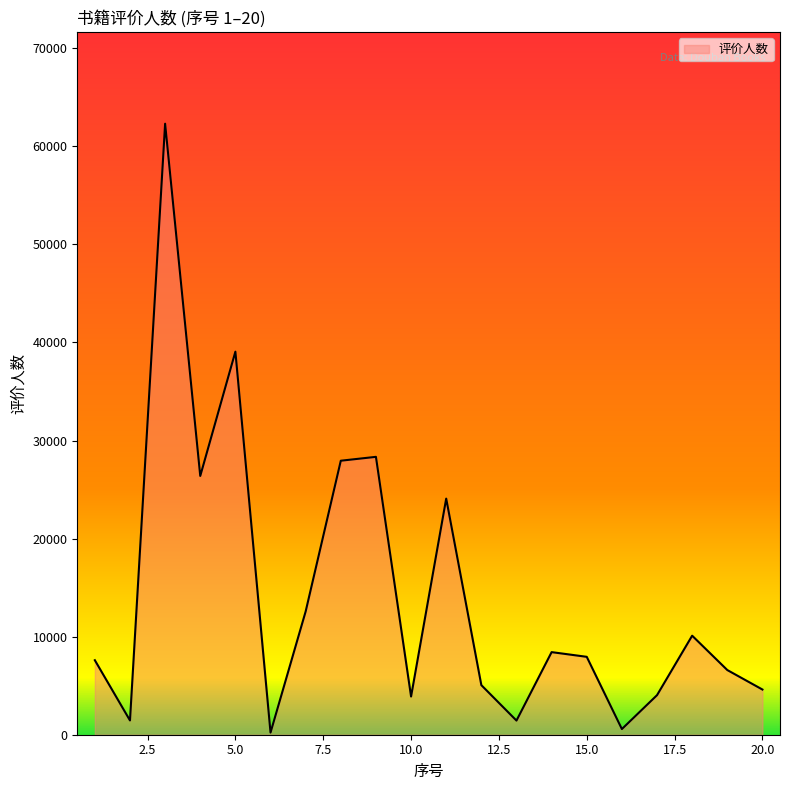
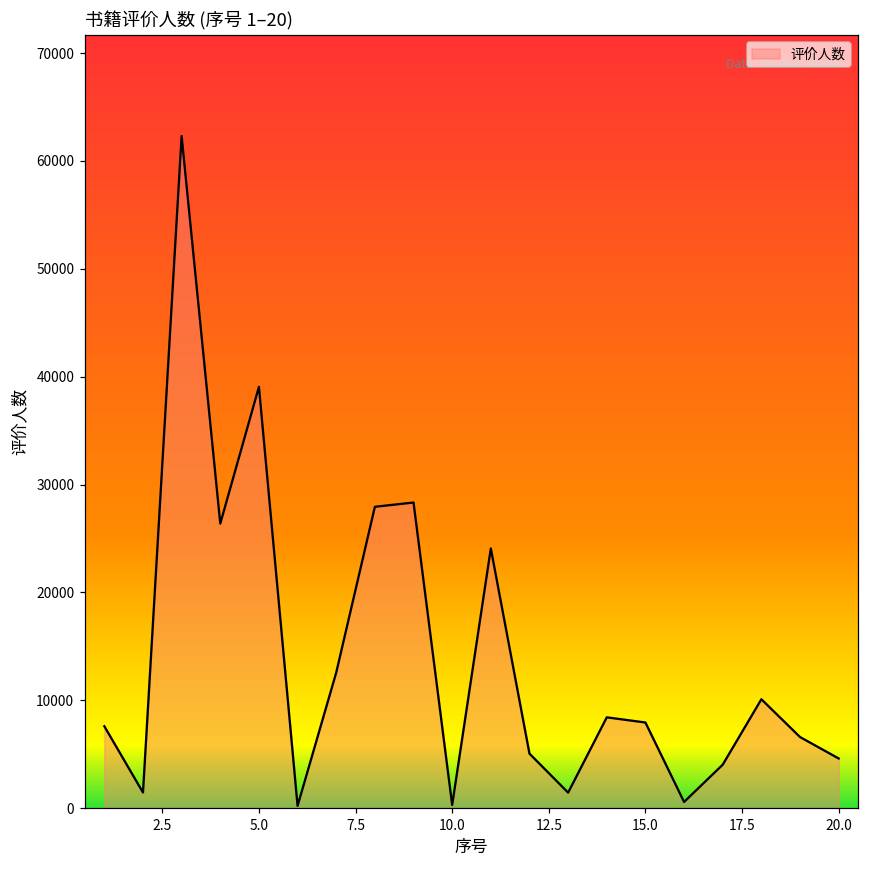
10.0: 4000 -> 0
